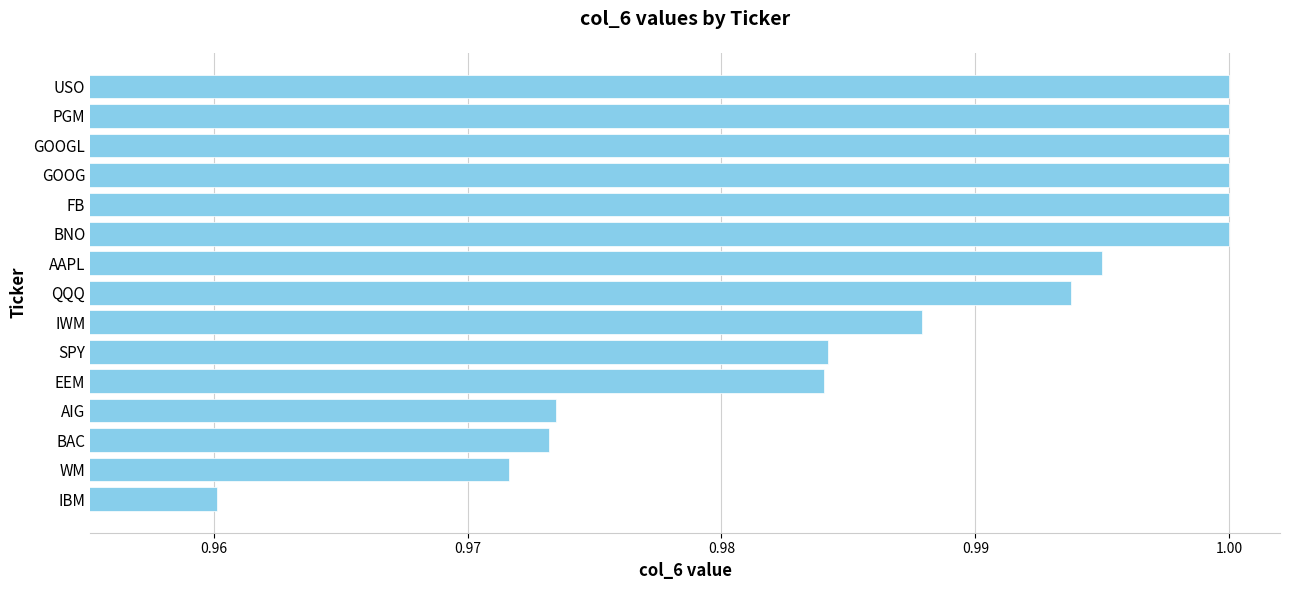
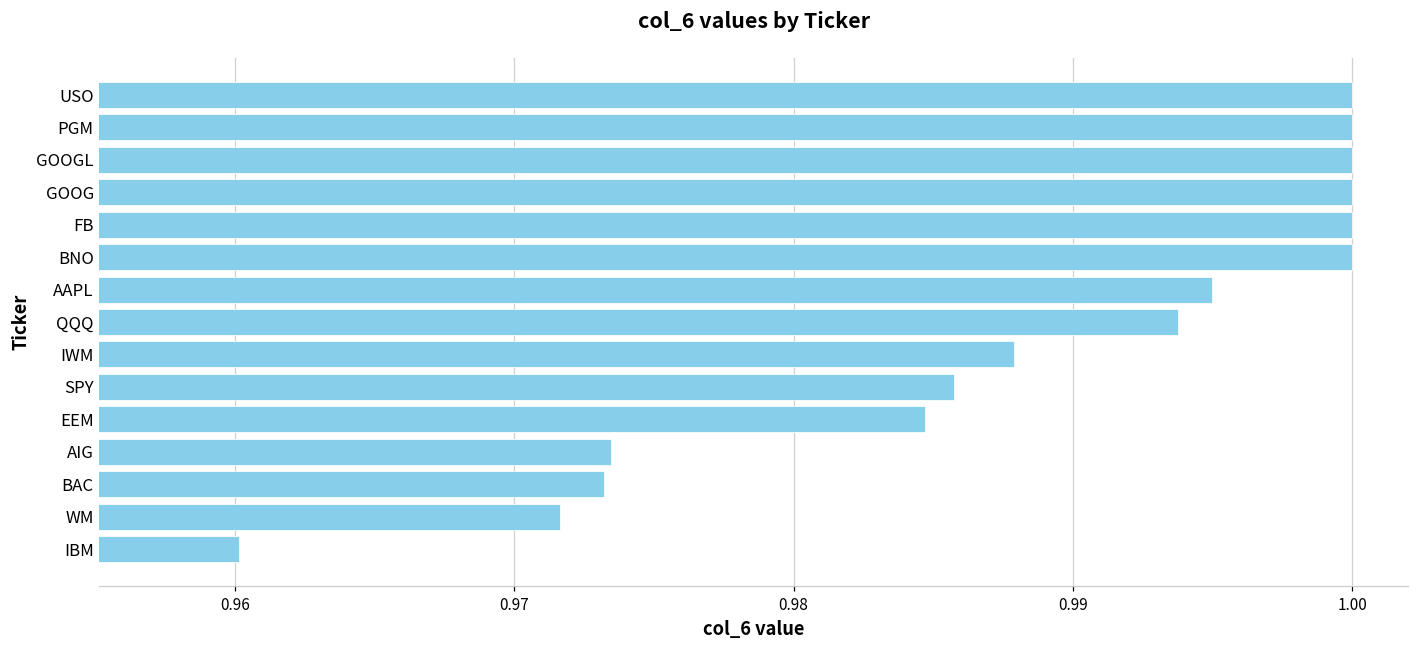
SPY: 0.9842 -> 0.9857
EEM: 0.9841 -> 0.9847
